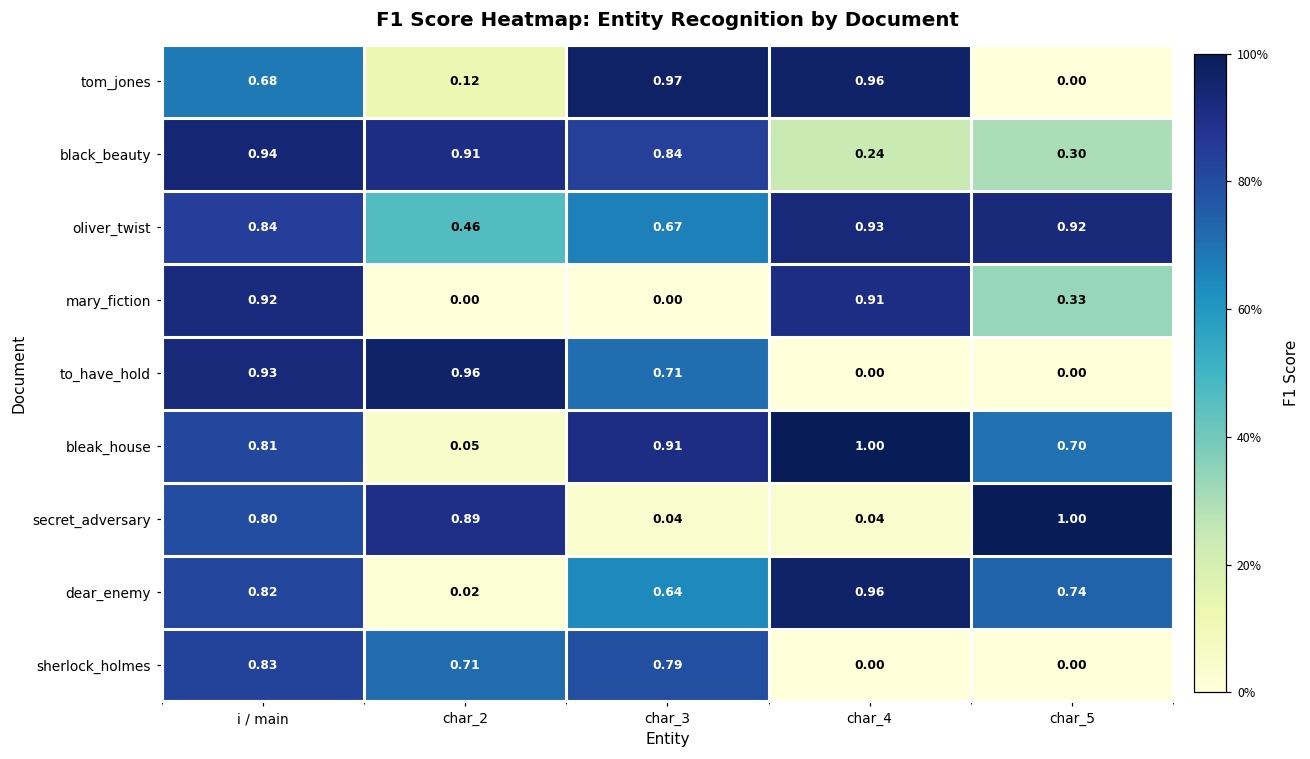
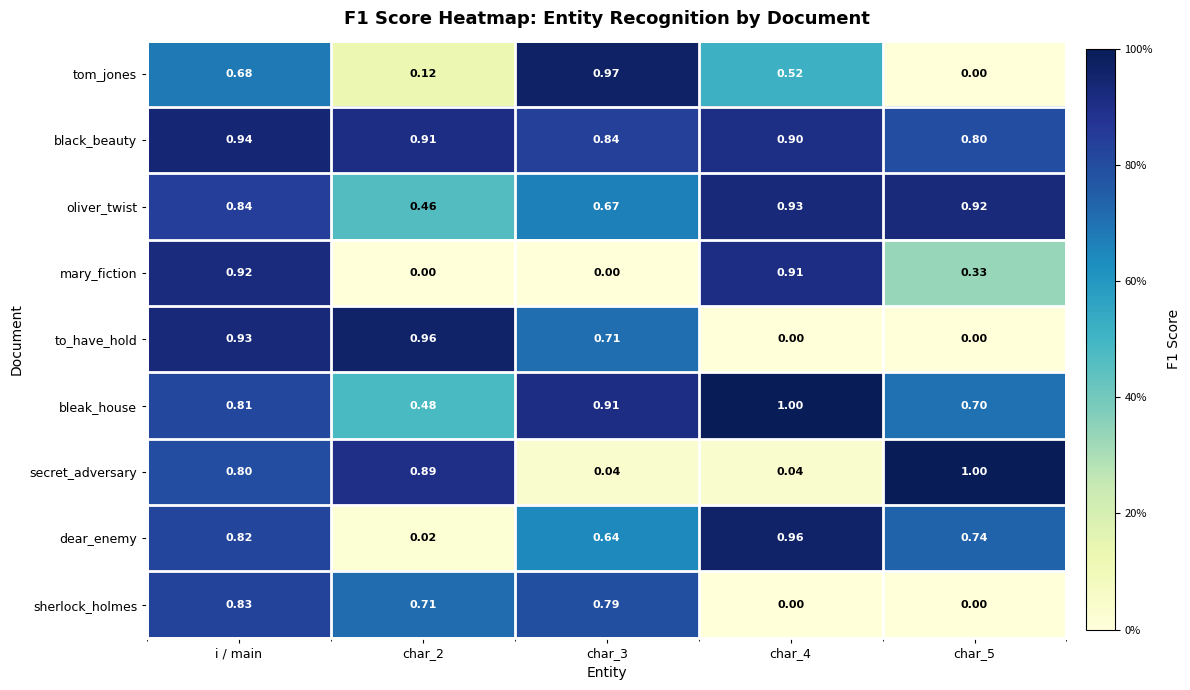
tom_jones, char_4: 0.96 -> 0.52
black_beauty, char_4: 0.24 -> 0.90
black_beauty, char_5: 0.30 -> 0.80
bleak_house, char_2: 0.05 -> 0.48
